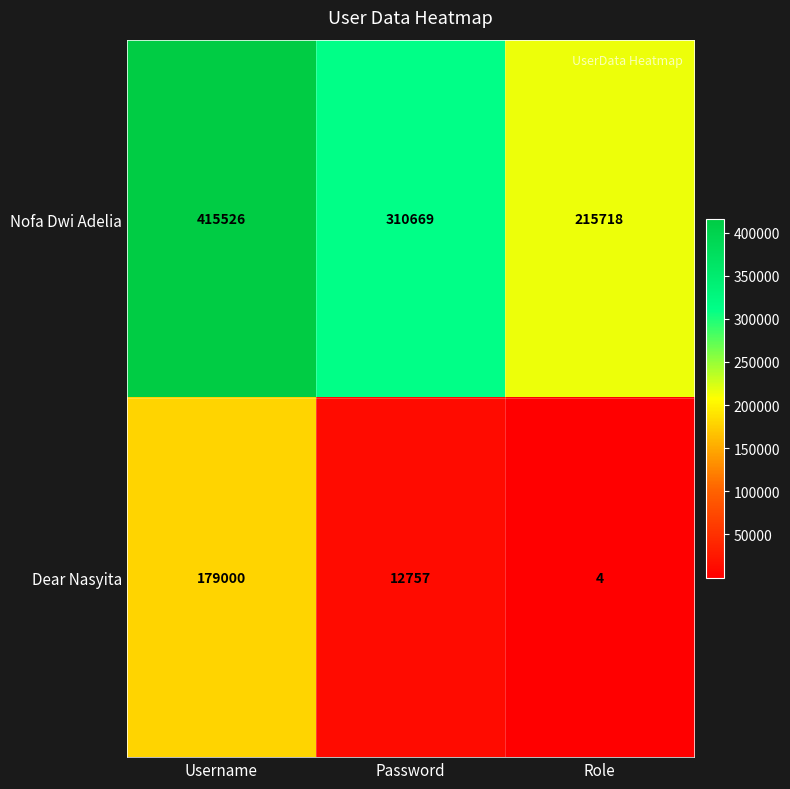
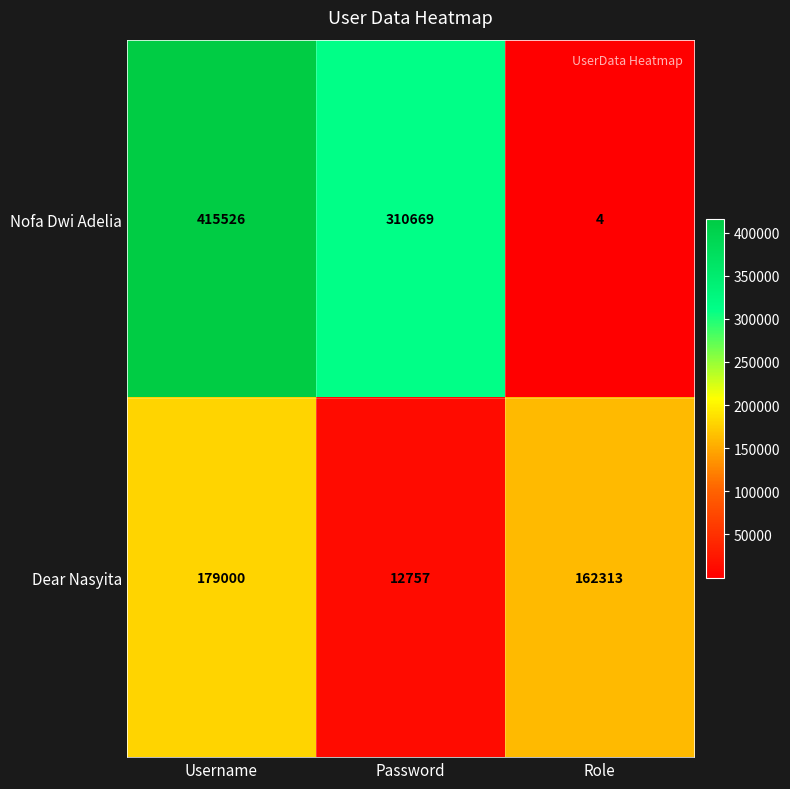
Nofa Dwi Adelia, Role: 215718 -> 4
Dear Nasyita, Role: 4 -> 162313
